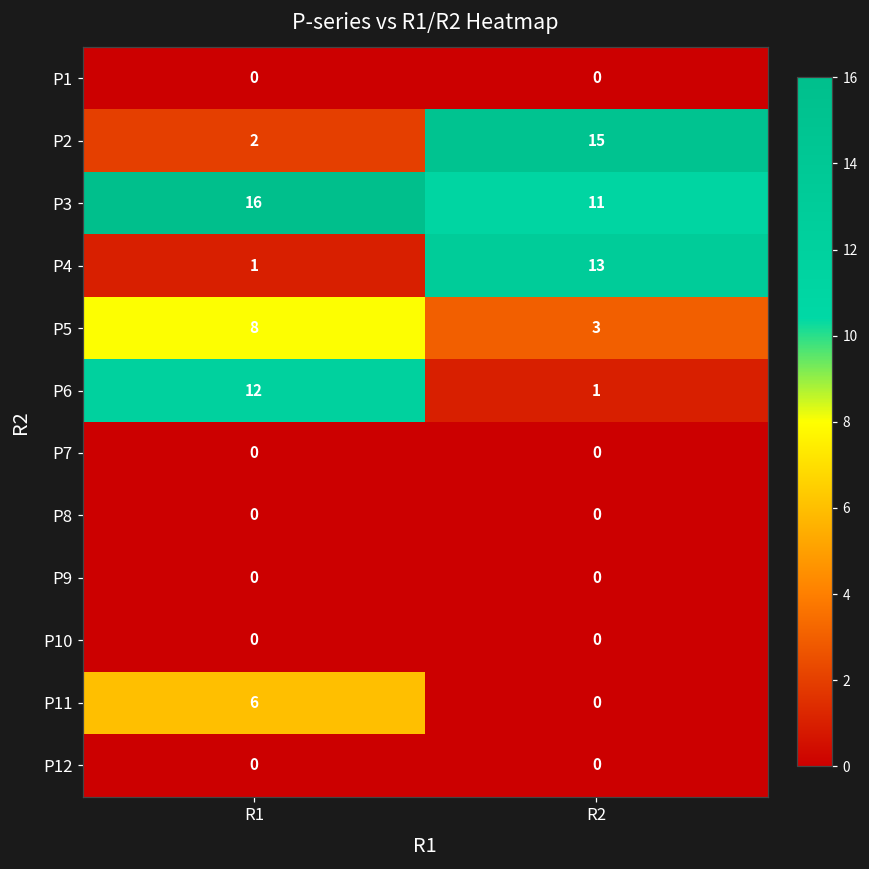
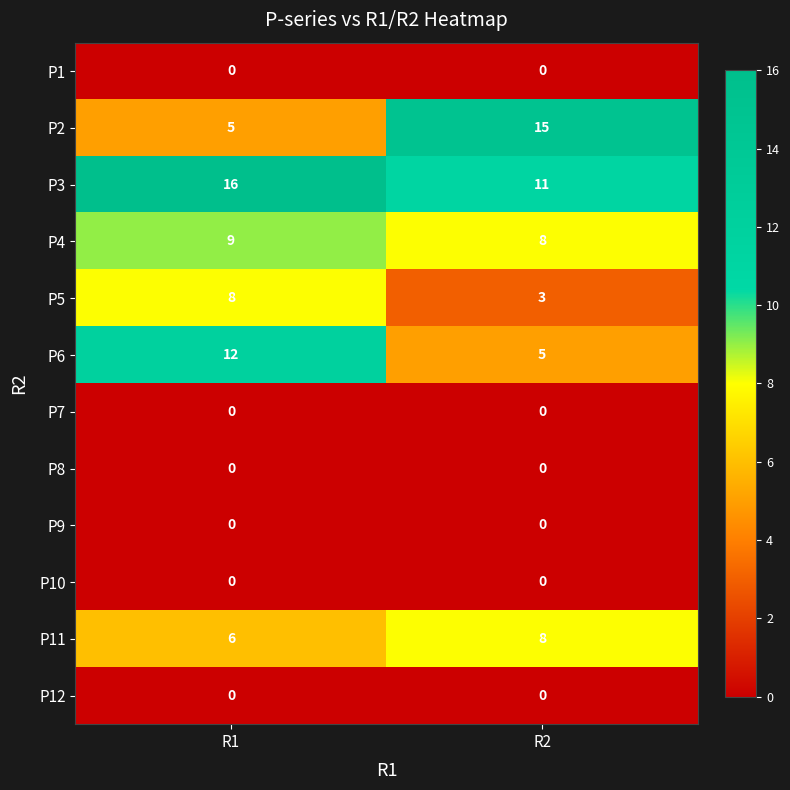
P2, R1: 2 -> 5
P4, R1: 1 -> 9
P4, R2: 13 -> 8
P6, R2: 1 -> 5
P11, R2: 0 -> 8
